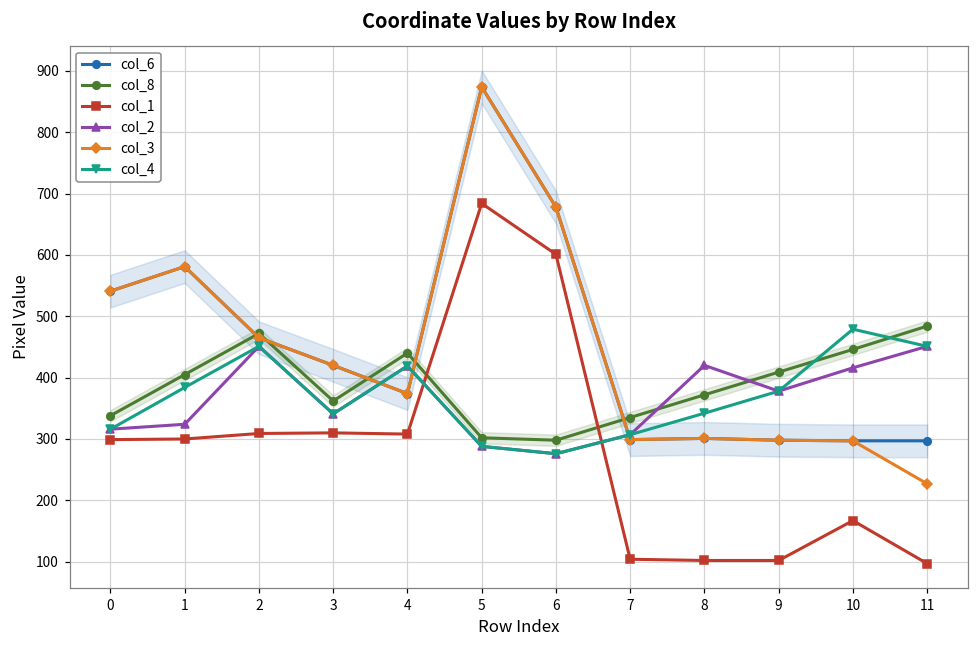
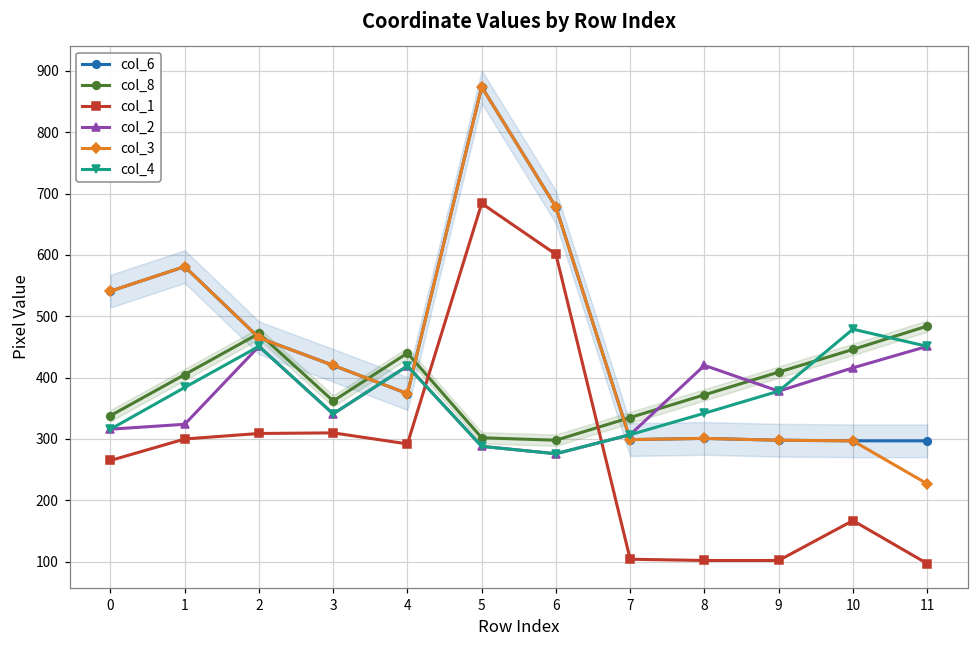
col_1, 0: 300 -> 270
col_1, 4: 310 -> 290
